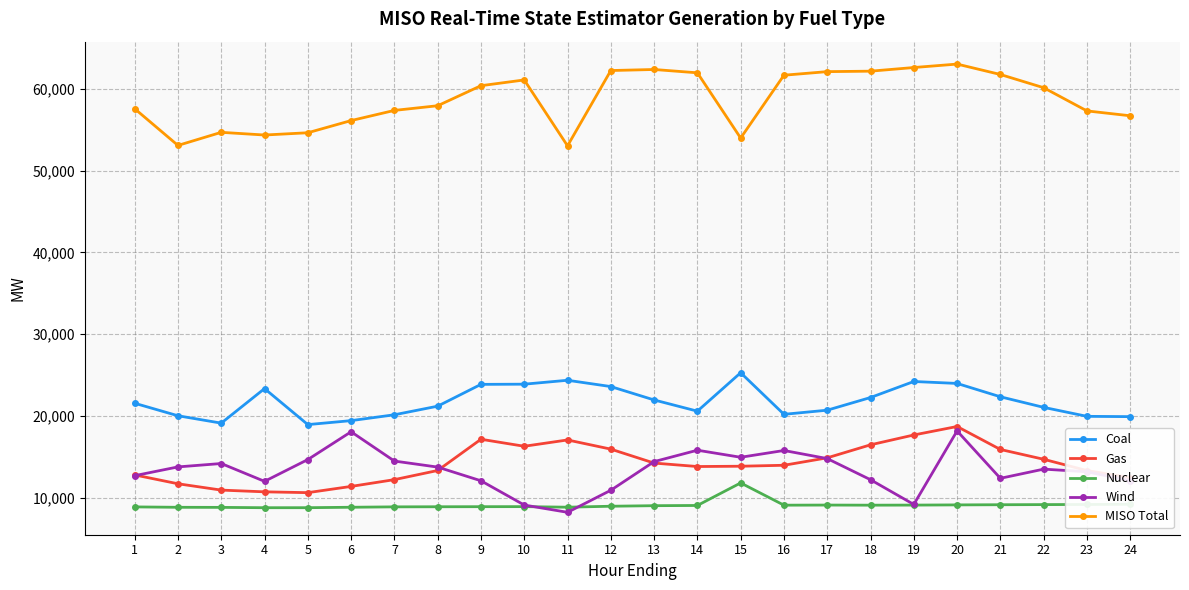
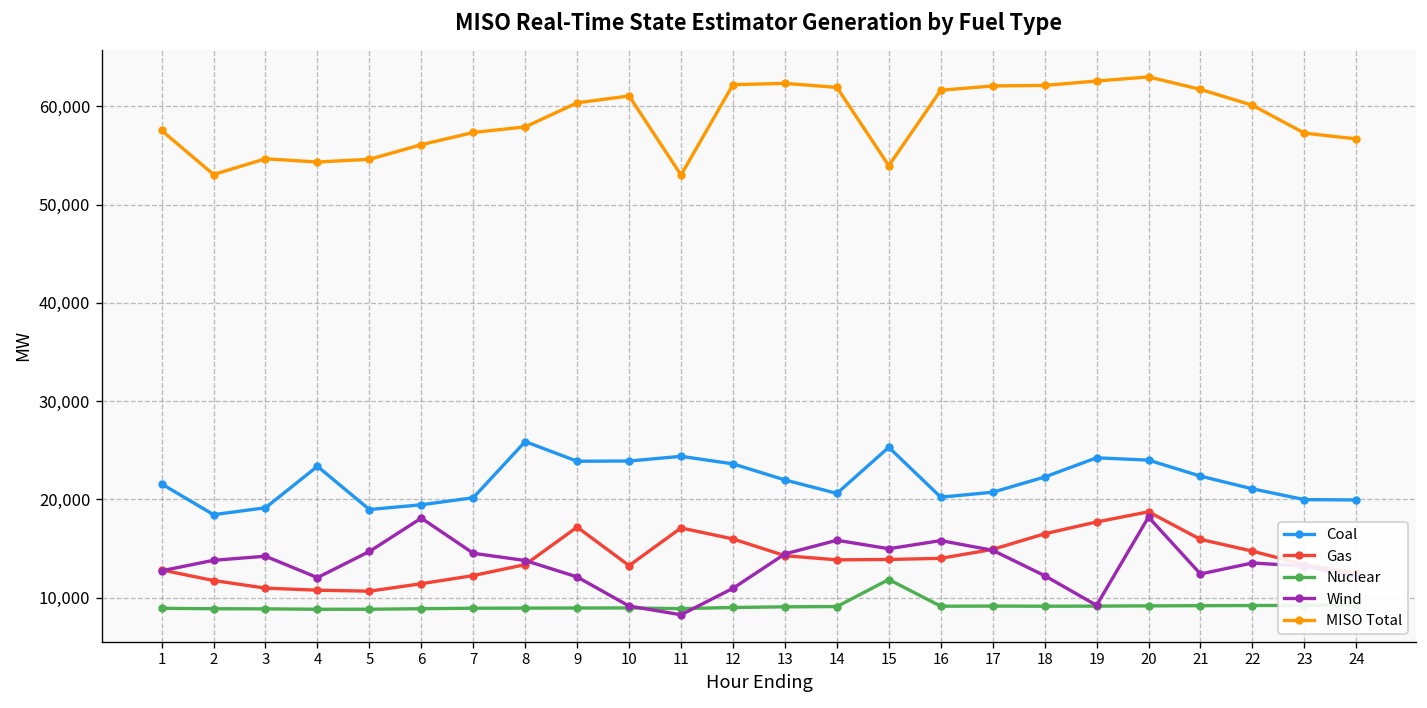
Coal, 2: 20,000 -> 18,000
Coal, 8: 21,000 -> 26,000
Gas, 10: 16,000 -> 13,000
